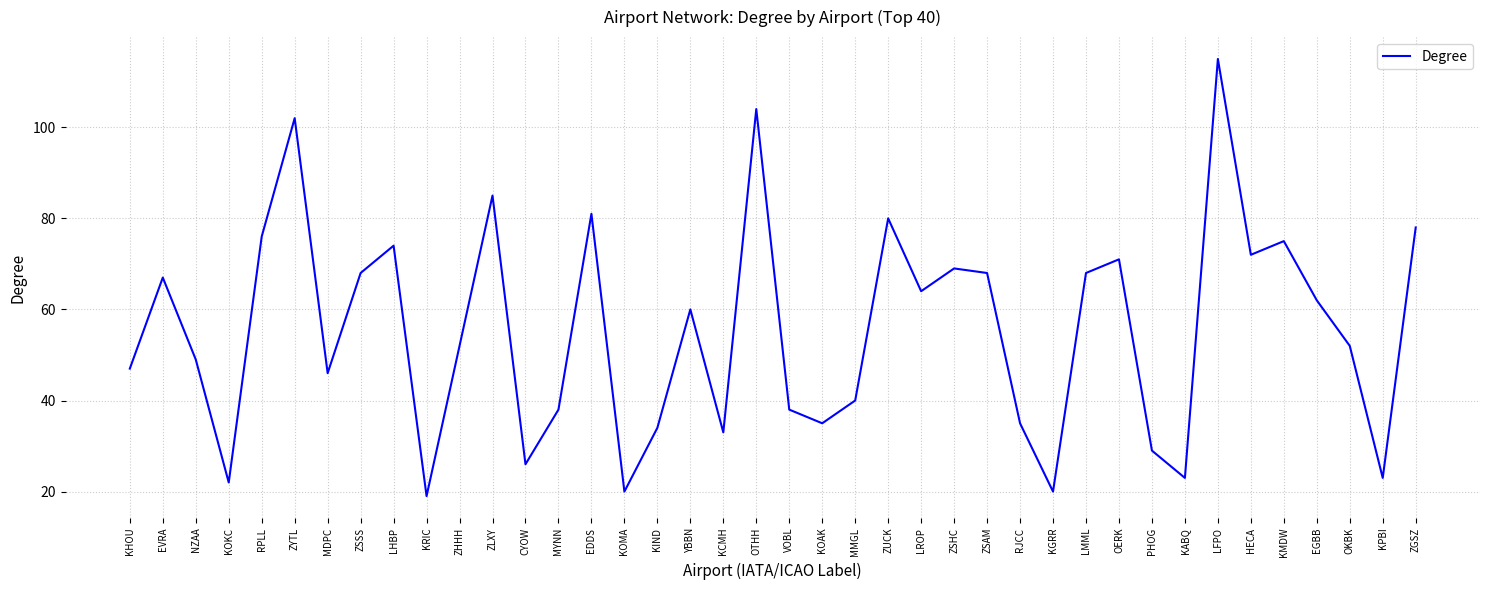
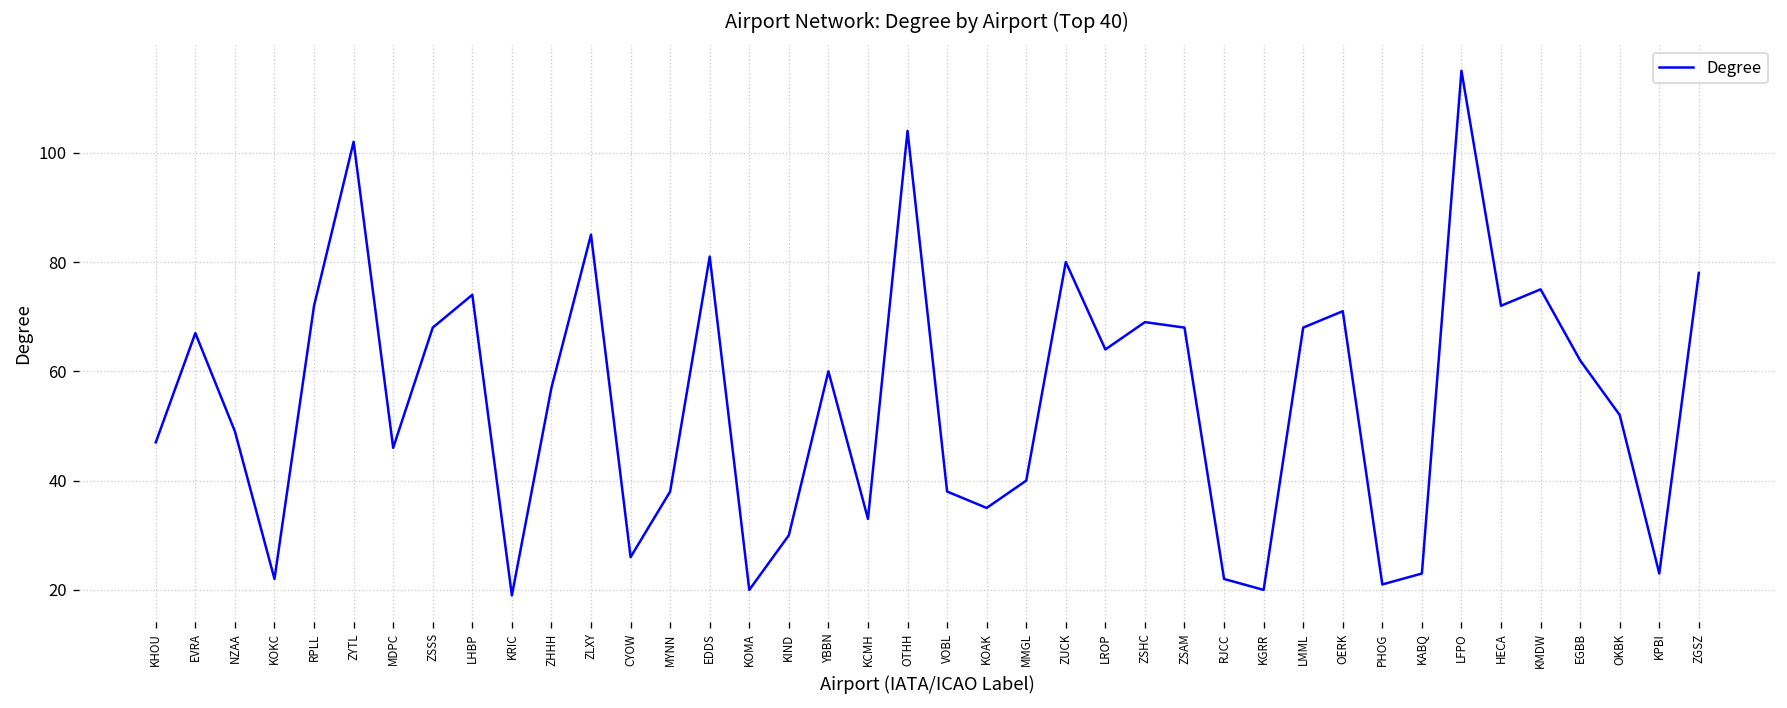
RPLL: 76 -> 72
ZHHH: 52 -> 57
KIND: 34 -> 30
RJCC: 35 -> 22
PHOG: 29 -> 21
